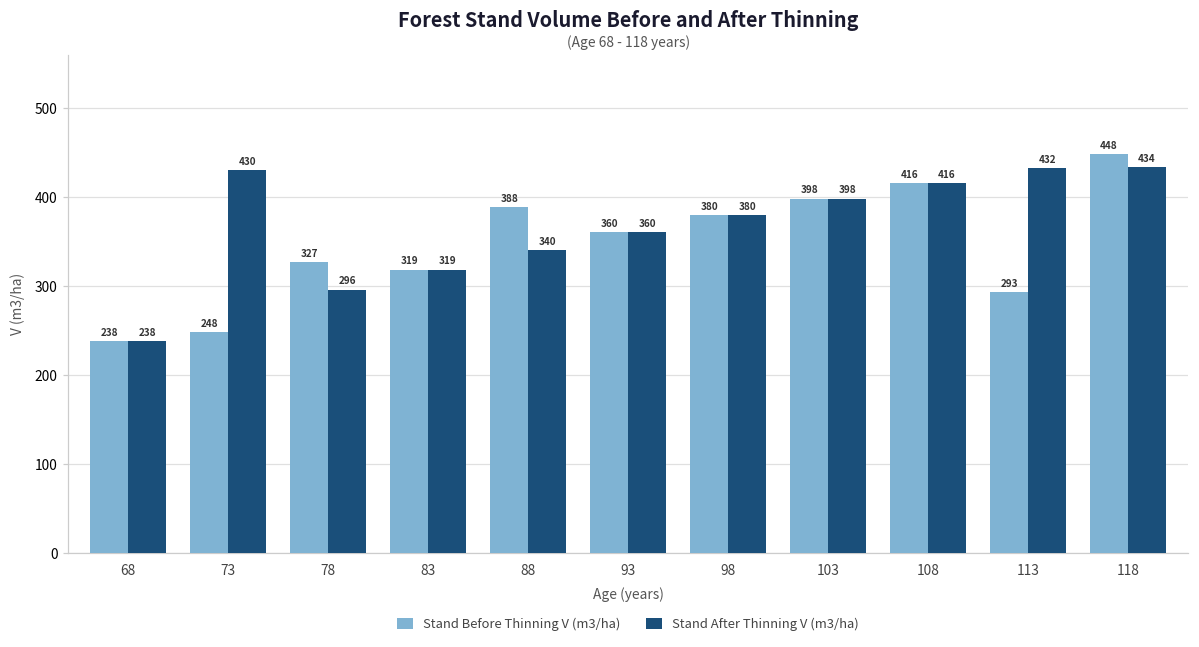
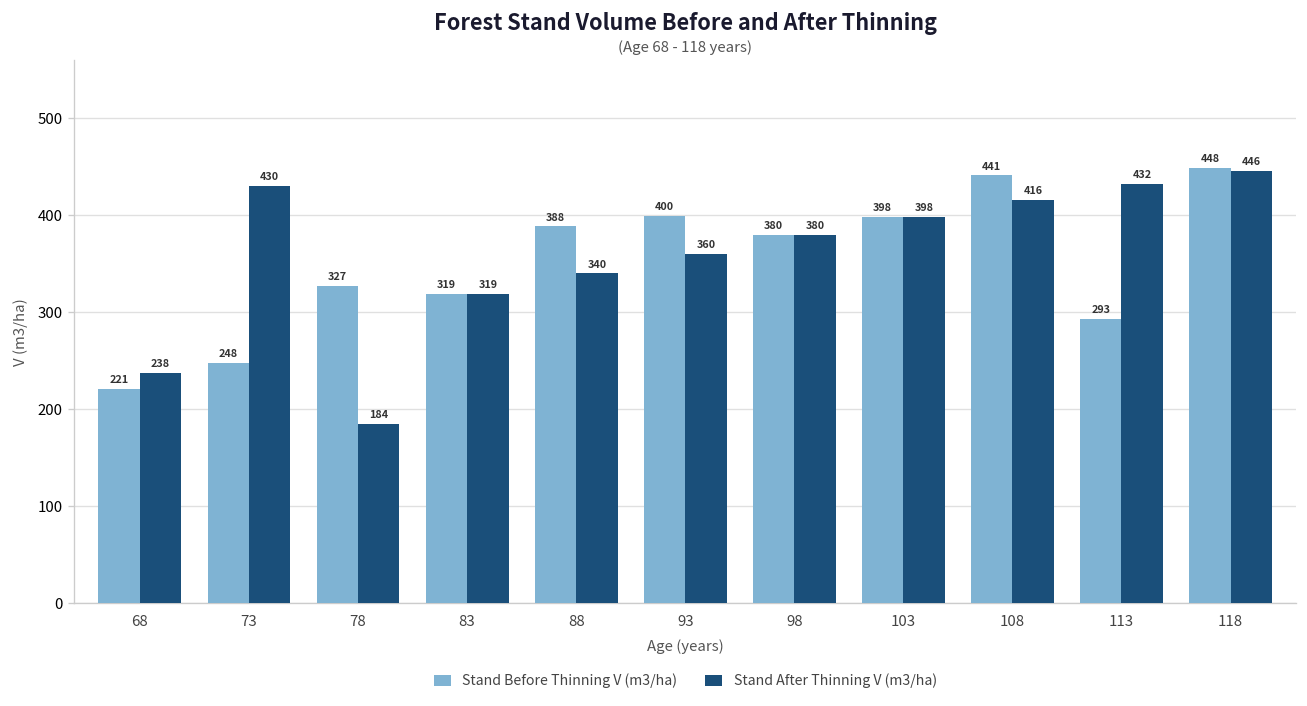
Stand Before Thinning V (m3/ha), 68: 238 -> 221
Stand After Thinning V (m3/ha), 78: 296 -> 184
Stand Before Thinning V (m3/ha), 93: 360 -> 400
Stand Before Thinning V (m3/ha), 108: 416 -> 441
Stand After Thinning V (m3/ha), 118: 434 -> 446
